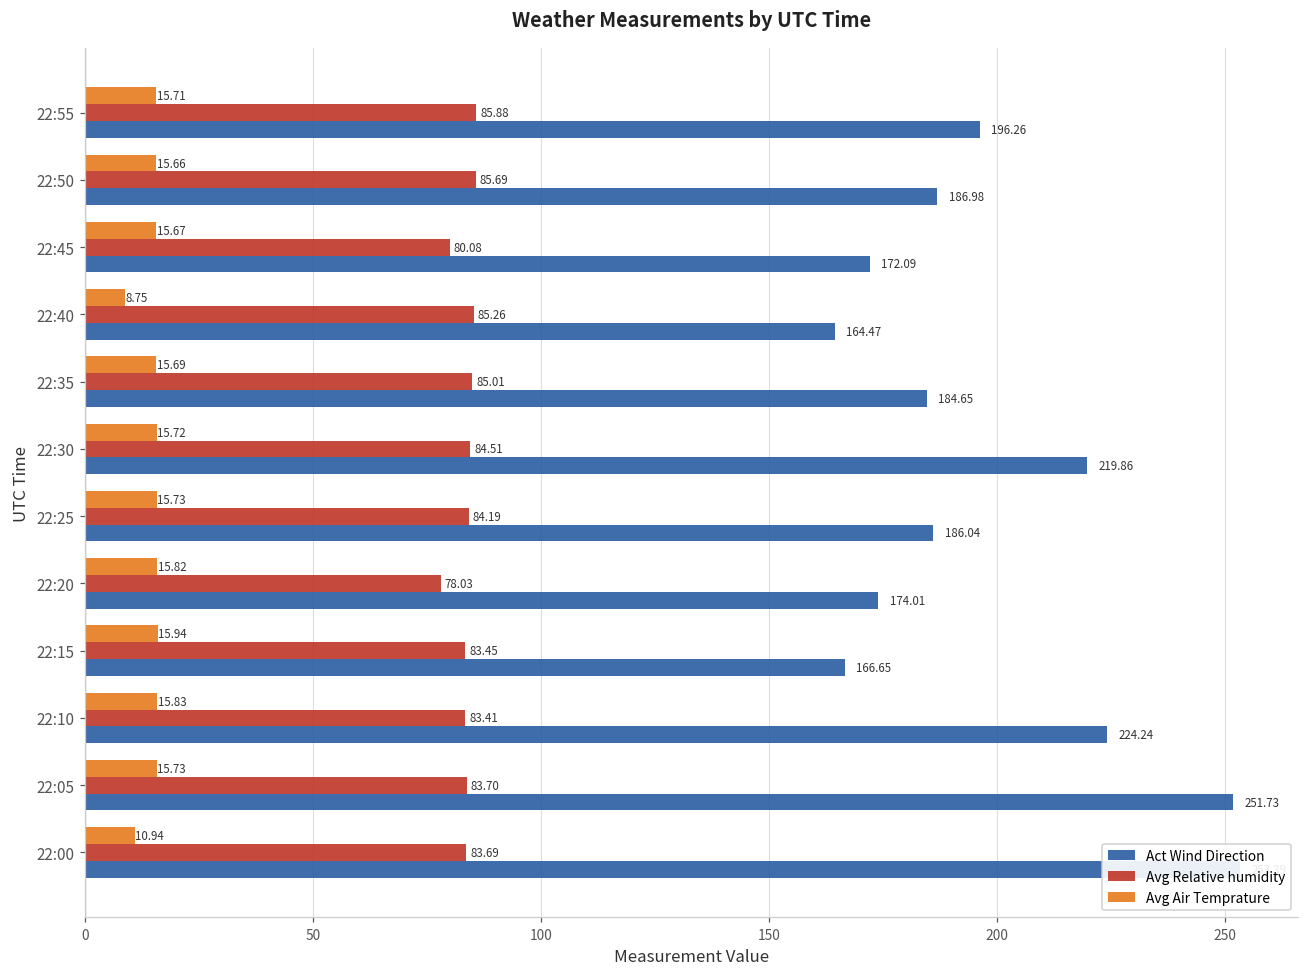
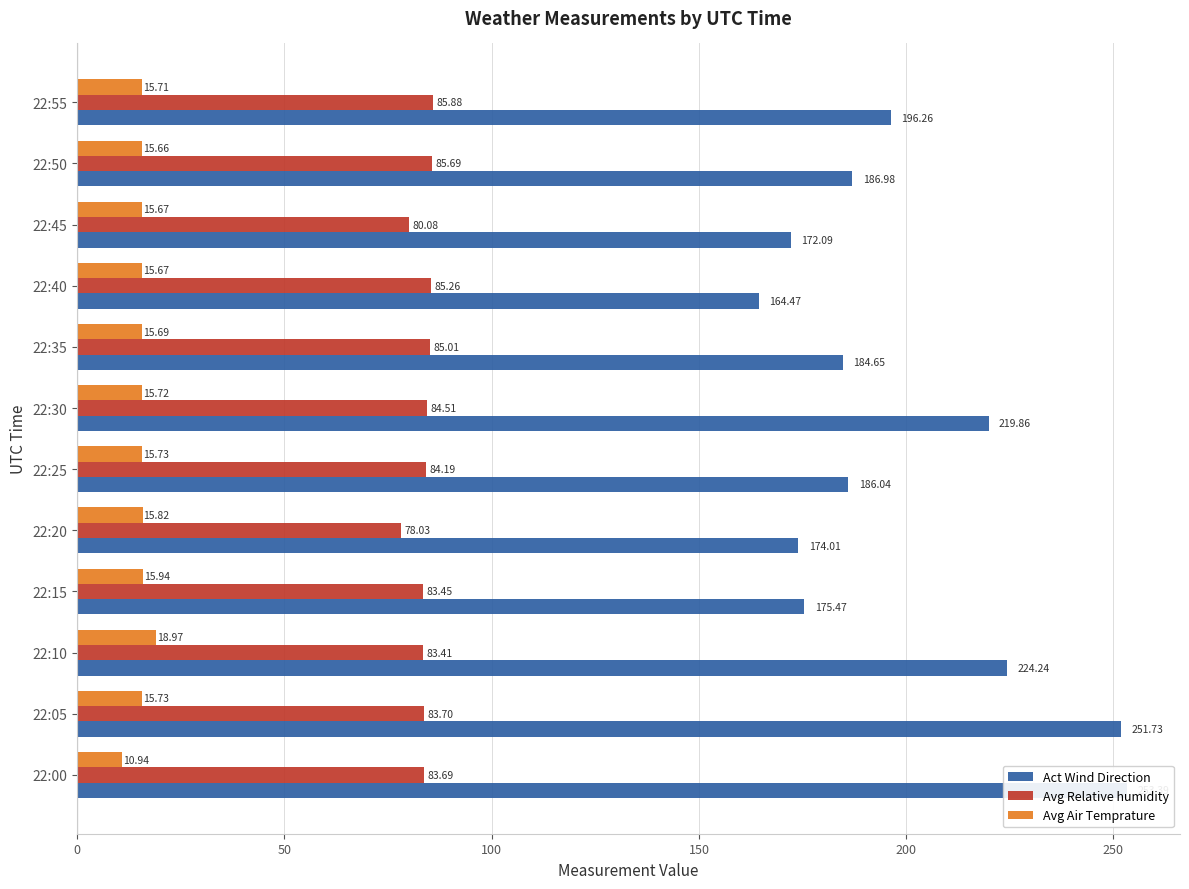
Avg Air Temprature, 22:40: 8.75 -> 15.67
Act Wind Direction, 22:15: 166.65 -> 175.47
Avg Air Temprature, 22:10: 15.83 -> 18.97
